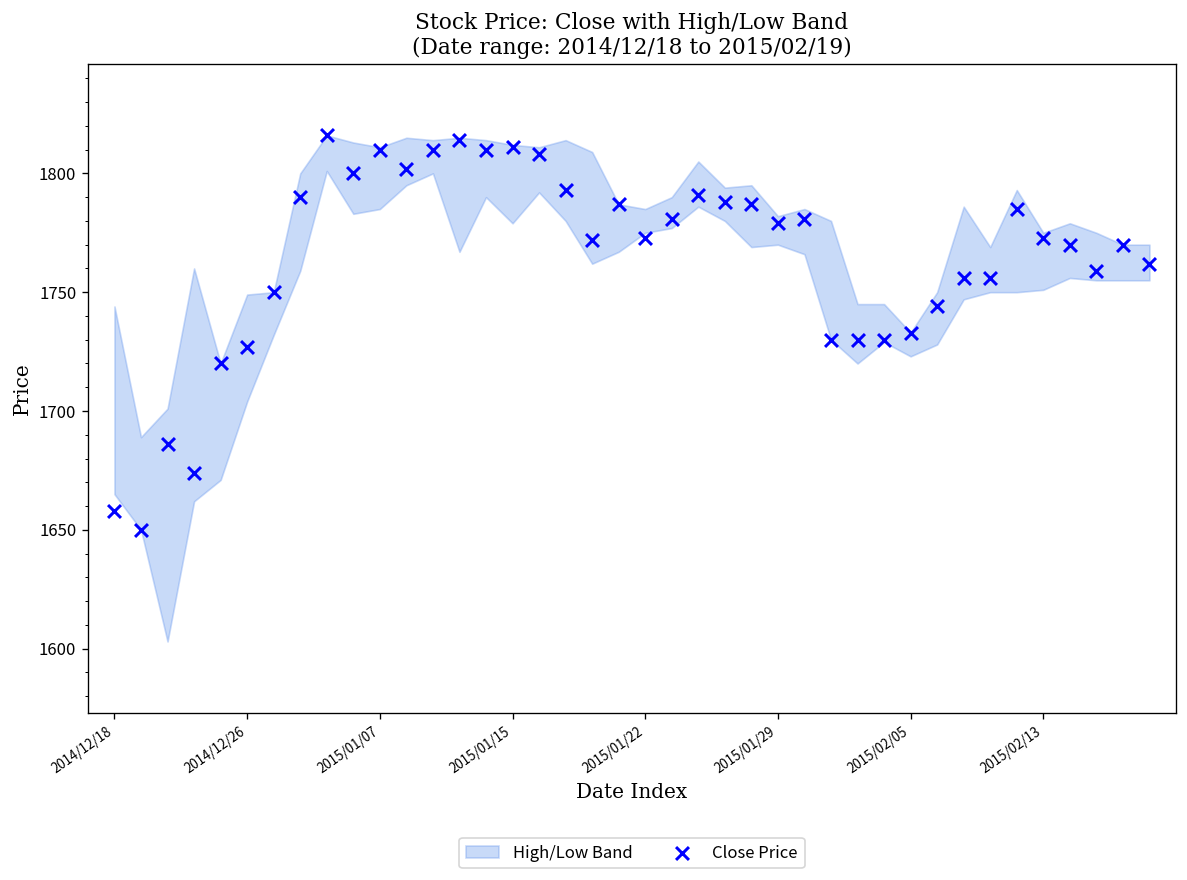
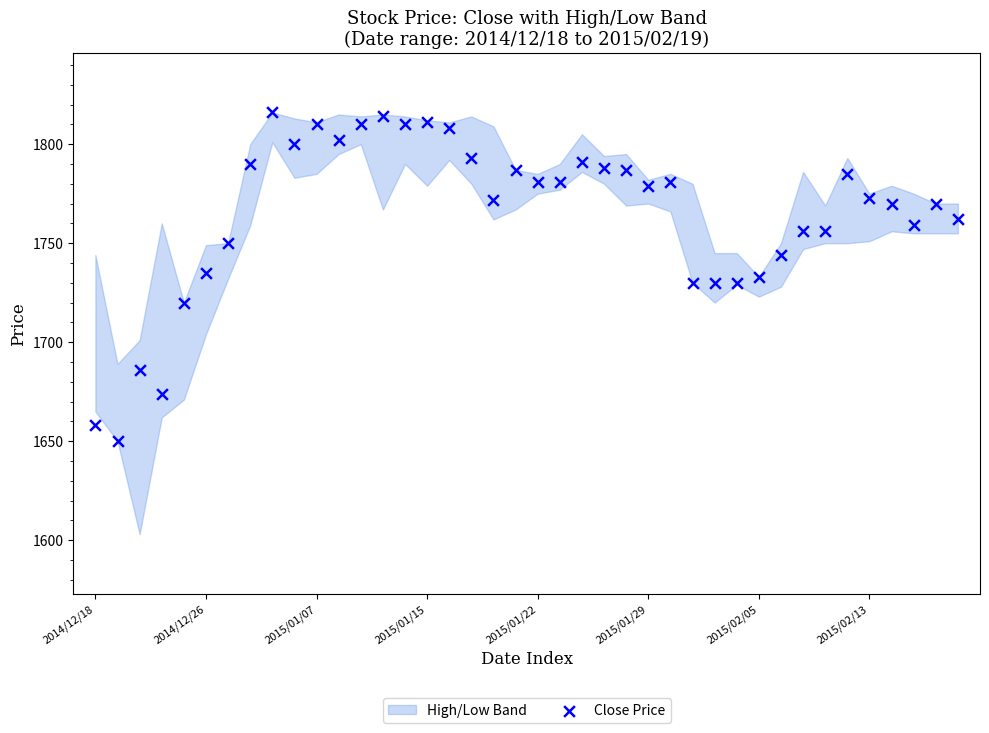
Close Price, 2014/12/26: 1727 -> 1735
Close Price, 2015/01/22: 1773 -> 1781
